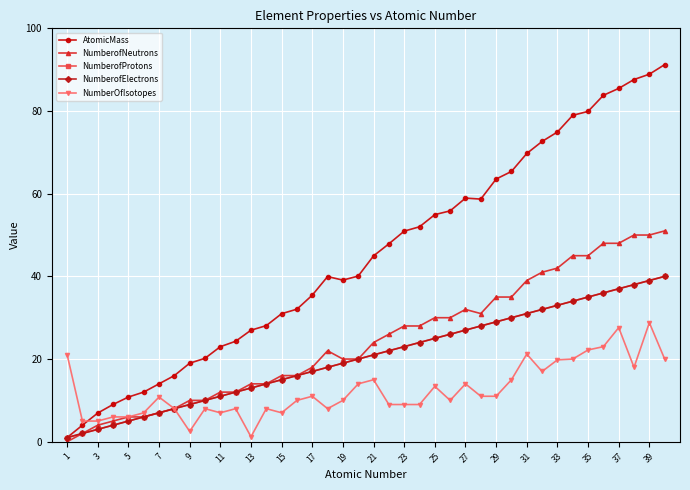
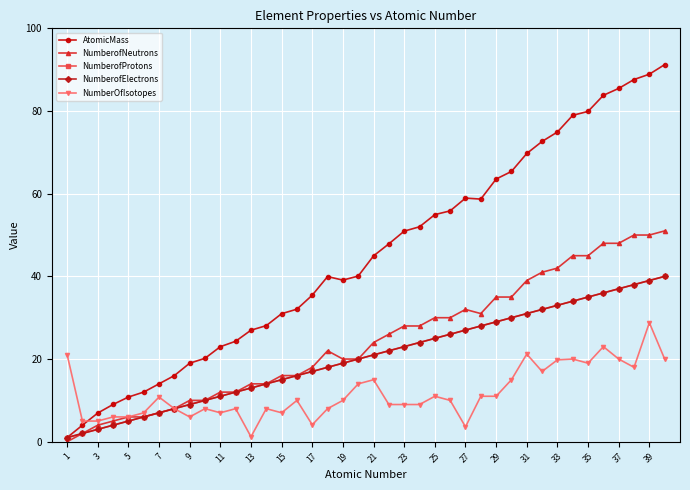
NumberOfIsotopes, 9: 3 -> 6
NumberOfIsotopes, 17: 11 -> 4
NumberOfIsotopes, 25: 13 -> 11
NumberOfIsotopes, 27: 14 -> 4
NumberOfIsotopes, 35: 22 -> 19
NumberOfIsotopes, 37: 28 -> 20
